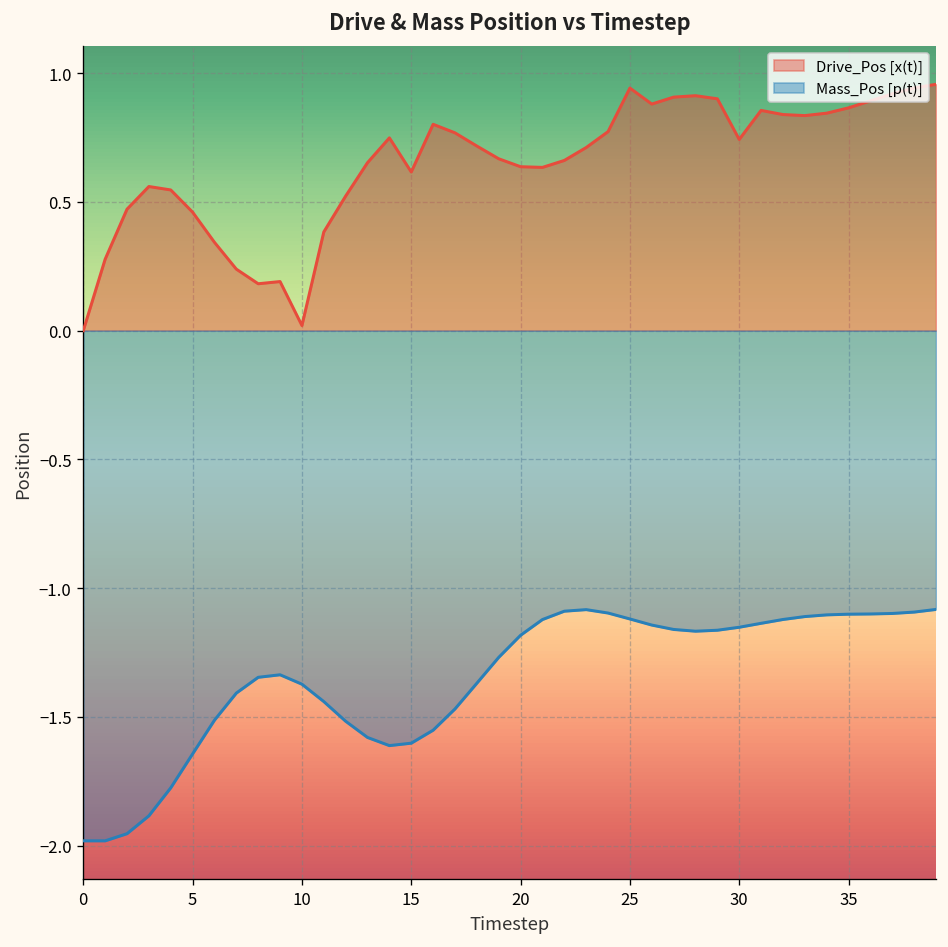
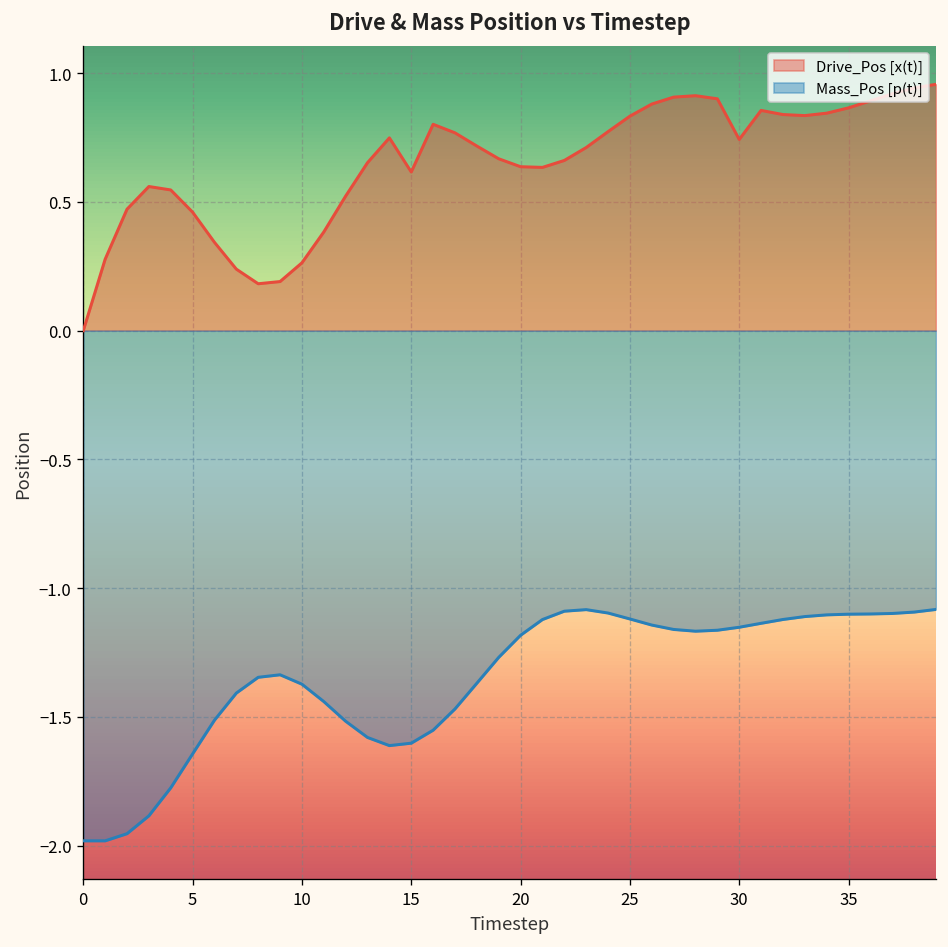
Drive_Pos [x(t)], 10: 0.02 -> 0.26
Drive_Pos [x(t)], 25: 0.94 -> 0.83
